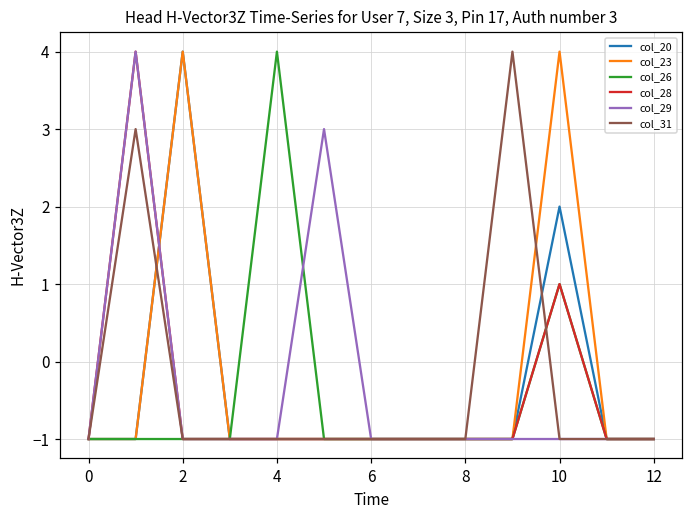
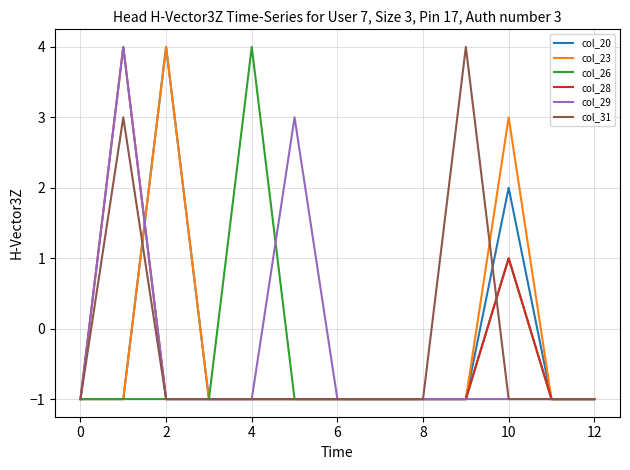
col_23, 10: 4 -> 3
